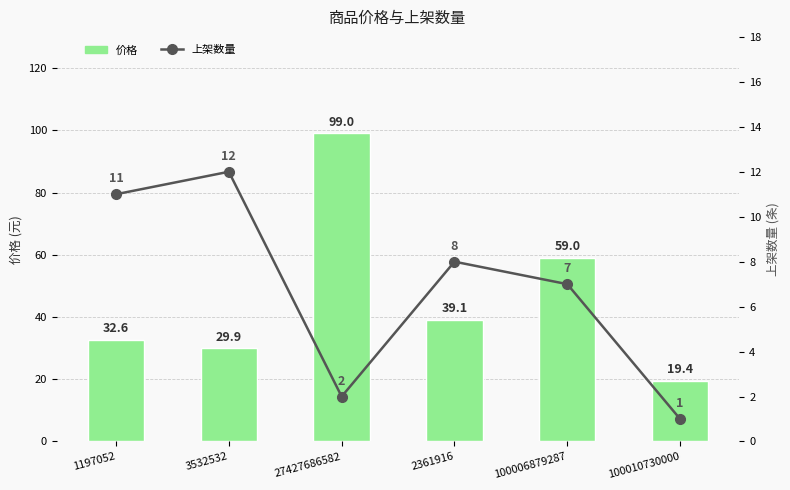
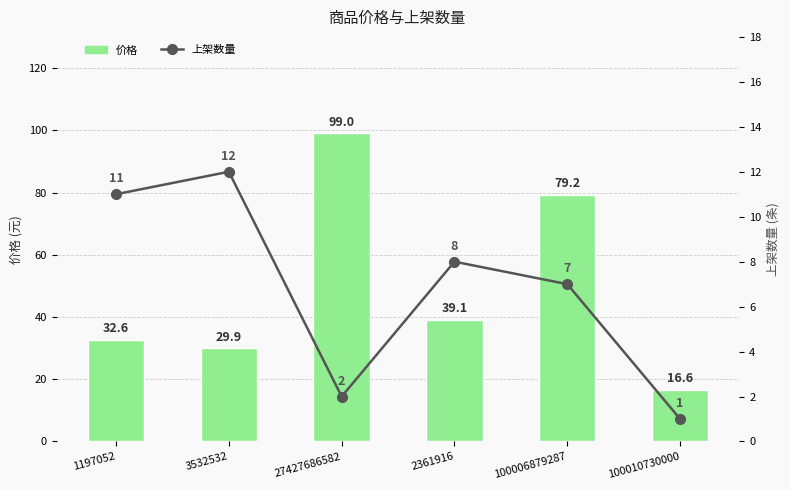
价格, 100006879287: 59.0 -> 79.2
价格, 100010730000: 19.4 -> 16.6
